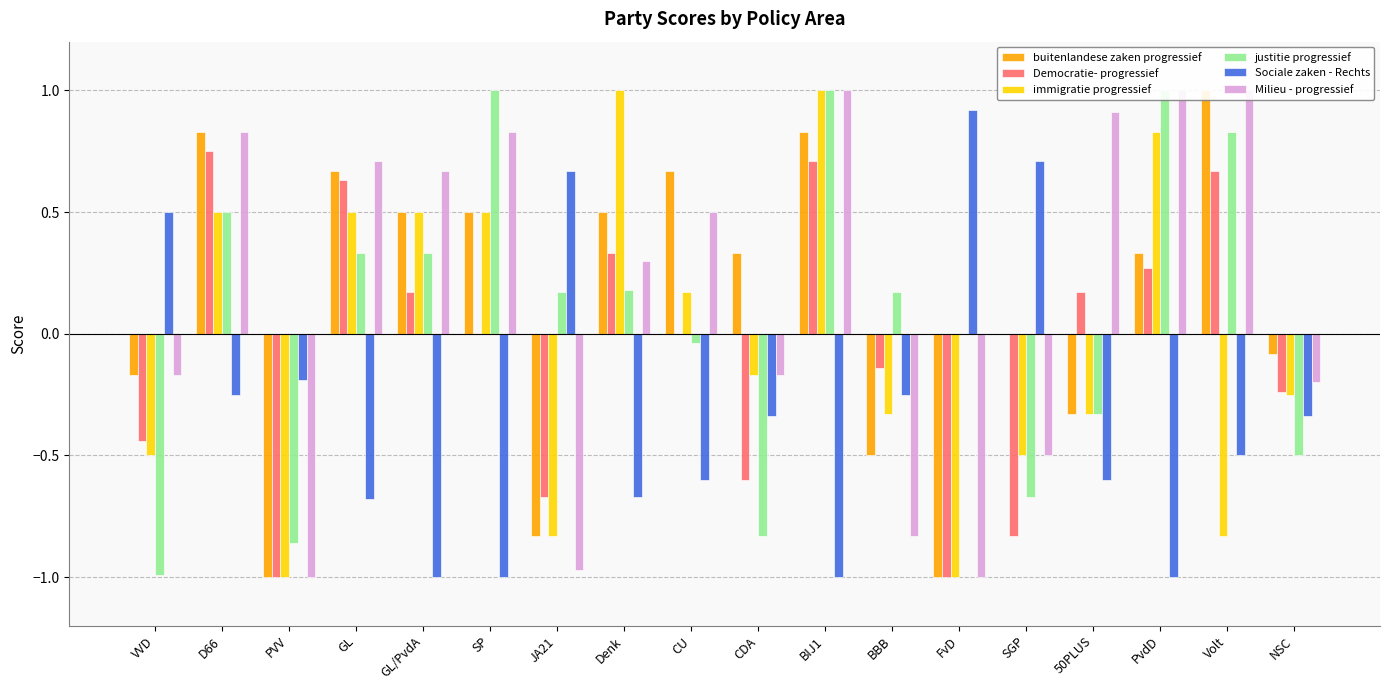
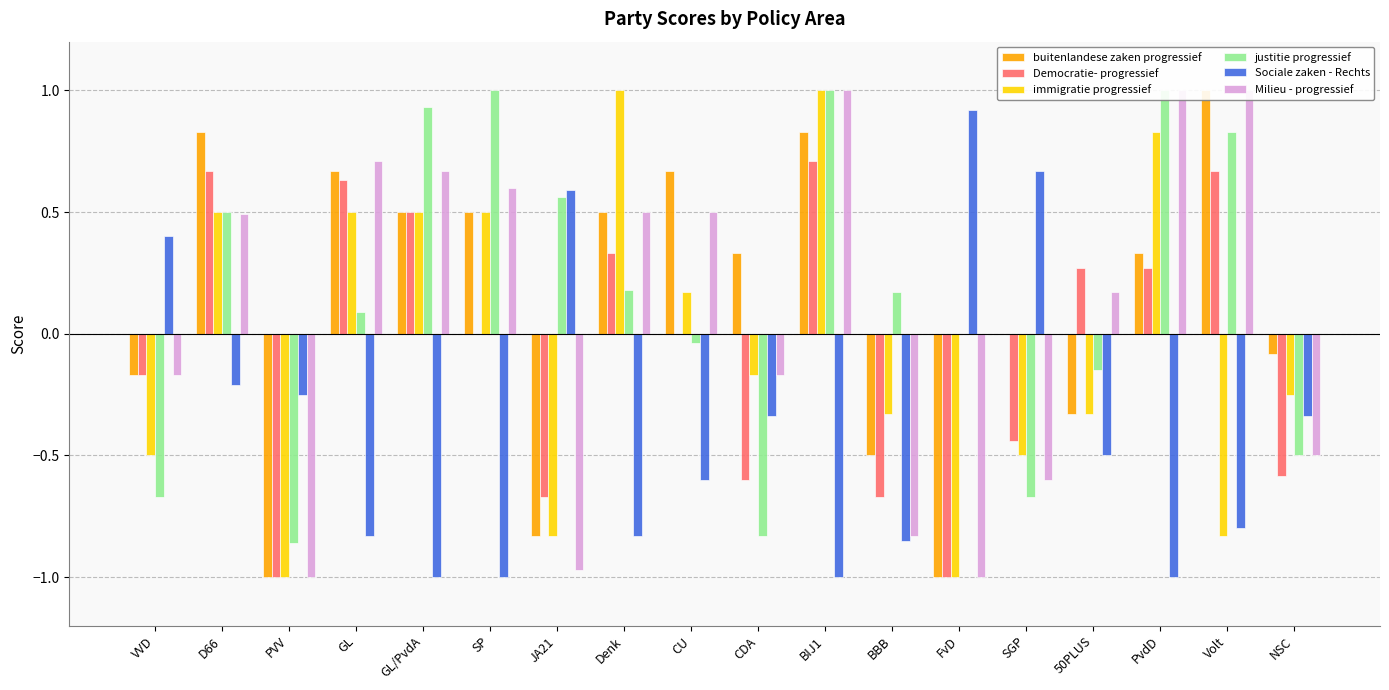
Democratie- progressief, VVD: -0.44 -> -0.17
justitie progressief, VVD: -0.99 -> -0.67
Sociale zaken - Rechts, VVD: 0.5 -> 0.4
Democratie- progressief, D66: 0.75 -> 0.67
Sociale zaken - Rechts, D66: -0.25 -> -0.21
Milieu - progressief, D66: 0.83 -> 0.49
Sociale zaken - Rechts, PVV: -0.19 -> -0.25
justitie progressief, GL: 0.33 -> 0.09
Sociale zaken - Rechts, GL: -0.68 -> -0.83
Democratie- progressief, GL/PvdA: 0.17 -> 0.50
justitie progressief, GL/PvdA: 0.33 -> 0.93
Milieu - progressief, SP: 0.83 -> 0.60
justitie progressief, JA21: 0.17 -> 0.56
Sociale zaken - Rechts, JA21: 0.67 -> 0.59
Sociale zaken - Rechts, Denk: -0.67 -> -0.83
Milieu - progressief, Denk: 0.3 -> 0.5
Democratie- progressief, BBB: -0.14 -> -0.67
Sociale zaken - Rechts, BBB: -0.25 -> -0.85
Democratie- progressief, SGP: -0.83 -> -0.44
Sociale zaken - Rechts, SGP: 0.71 -> 0.67
Milieu - progressief, SGP: -0.5 -> -0.6
Democratie- progressief, 50PLUS: 0.17 -> 0.27
justitie progressief, 50PLUS: -0.33 -> -0.15
Sociale zaken - Rechts, 50PLUS: -0.6 -> -0.5
Milieu - progressief, 50PLUS: 0.91 -> 0.17
Sociale zaken - Rechts, Volt: -0.5 -> -0.8
Democratie- progressief, NSC: -0.24 -> -0.59
Milieu - progressief, NSC: -0.2 -> -0.5
